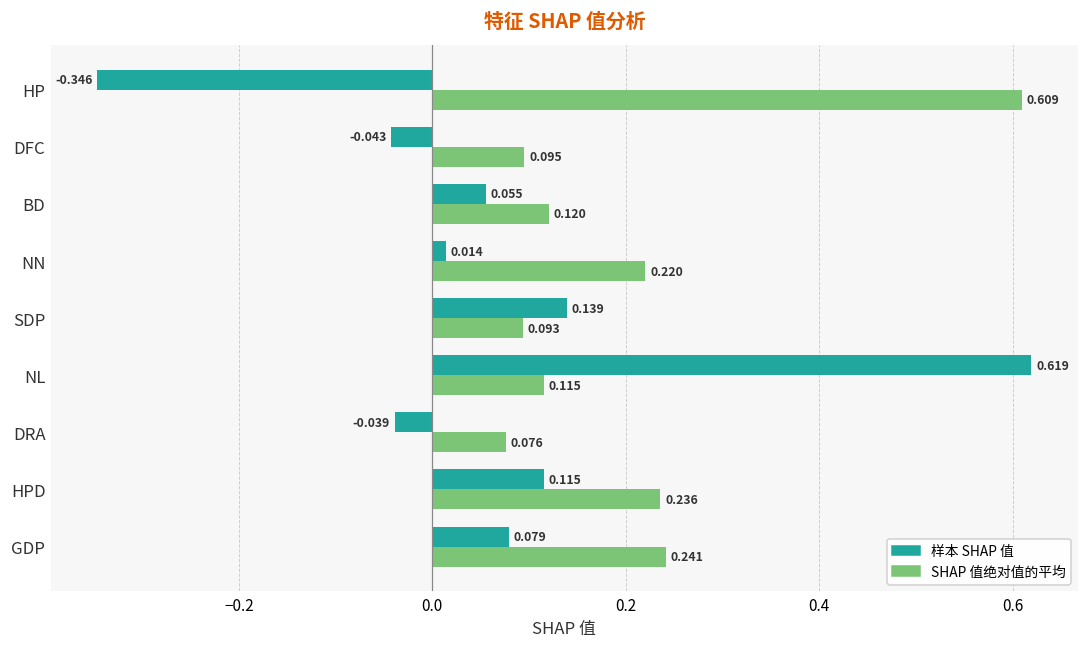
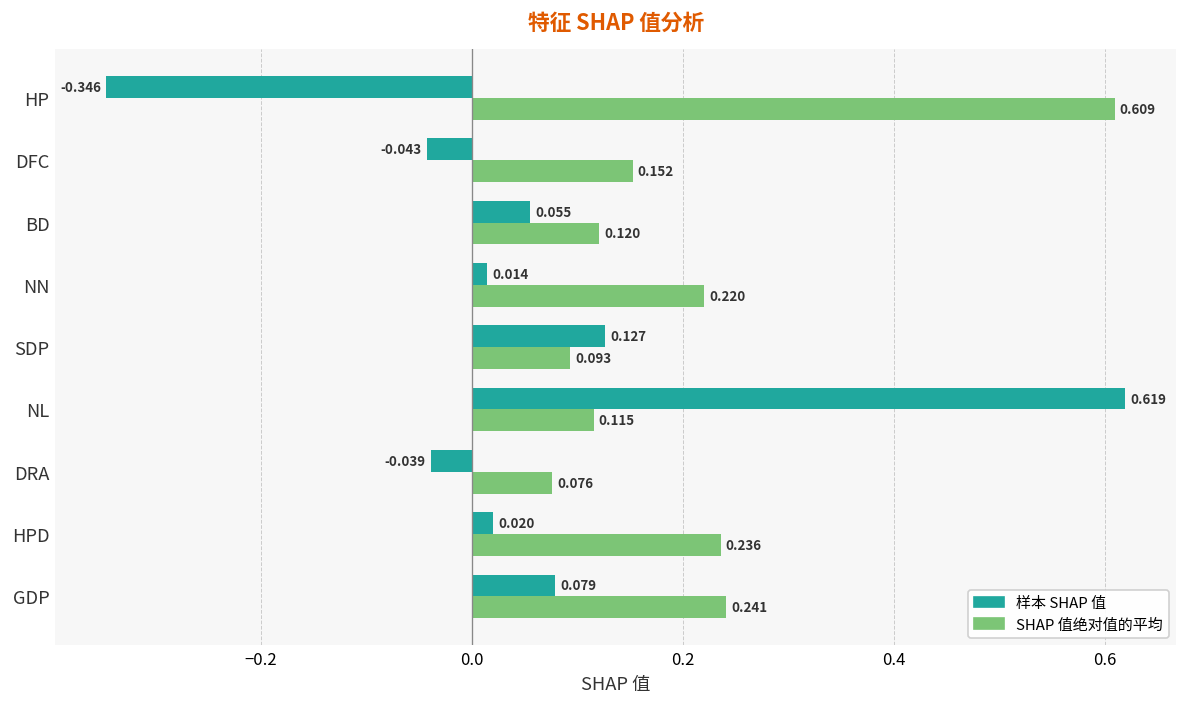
SHAP 值绝对值的平均, DFC: 0.095 -> 0.152
样本 SHAP 值, SDP: 0.139 -> 0.127
样本 SHAP 值, HPD: 0.115 -> 0.020
